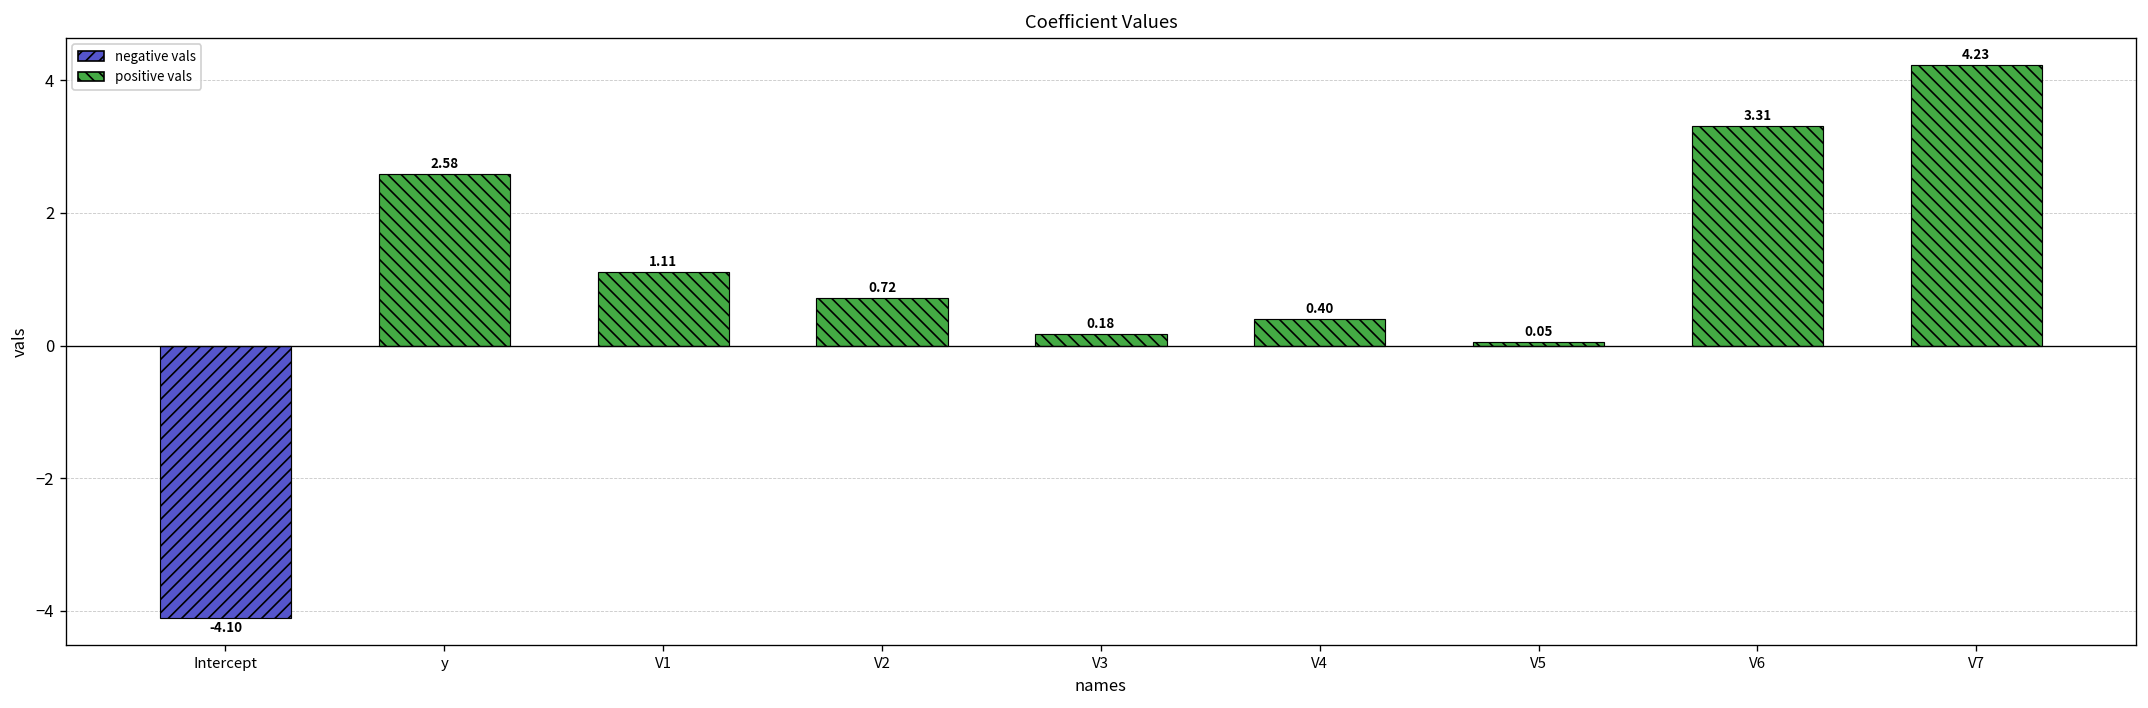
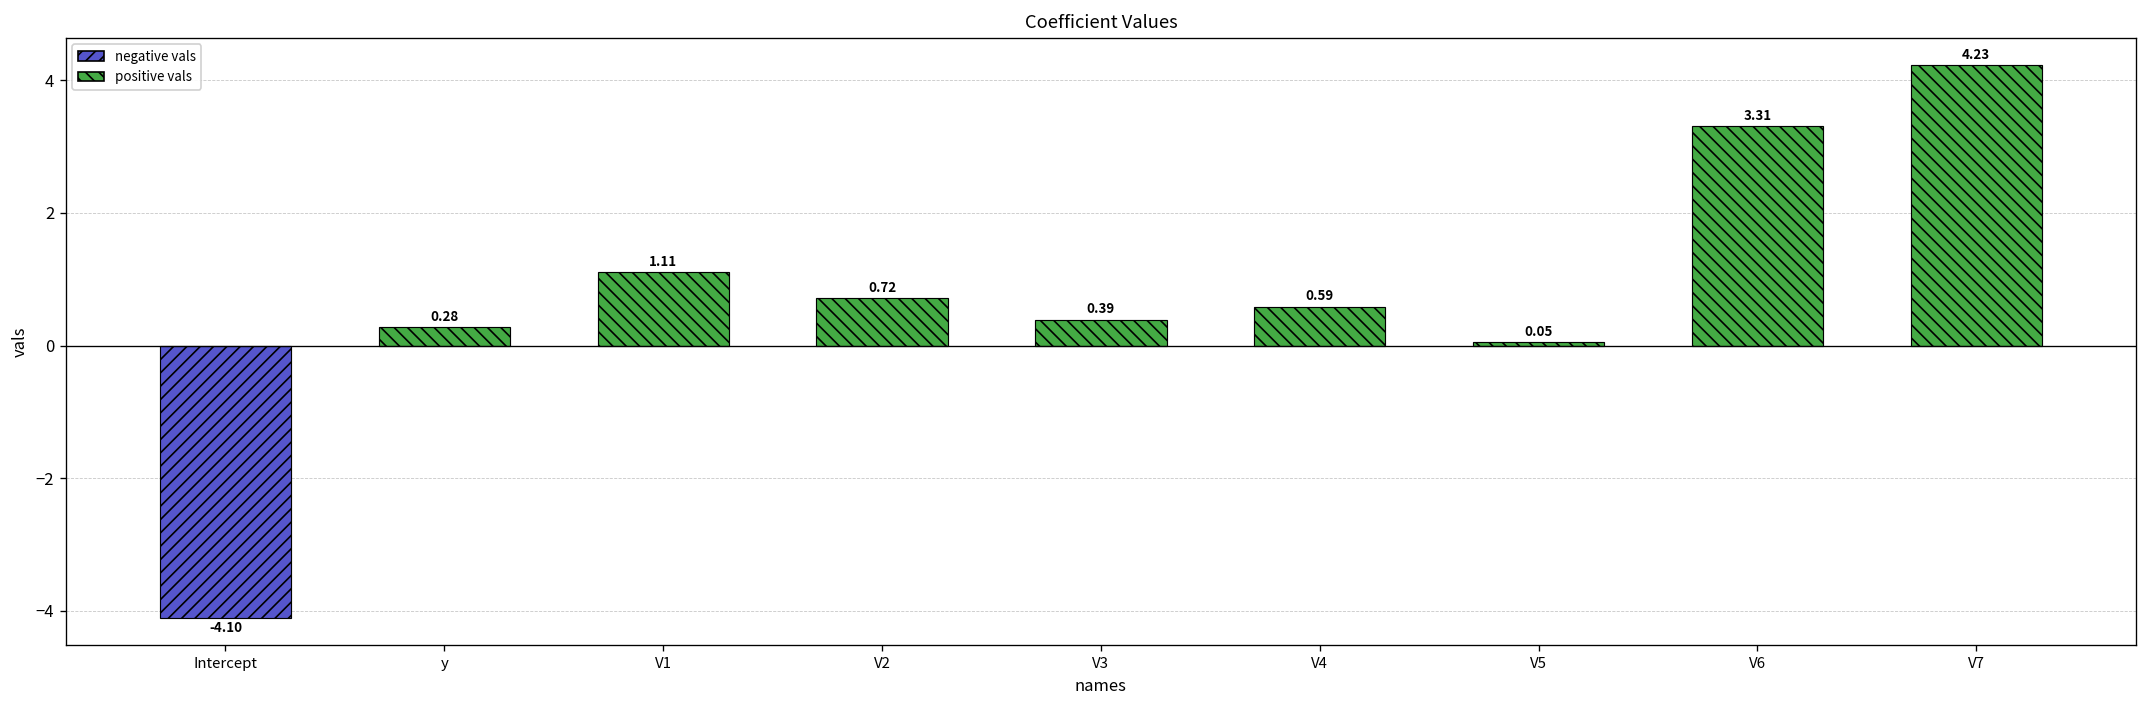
y: 2.58 -> 0.28
V3: 0.18 -> 0.39
V4: 0.40 -> 0.59
